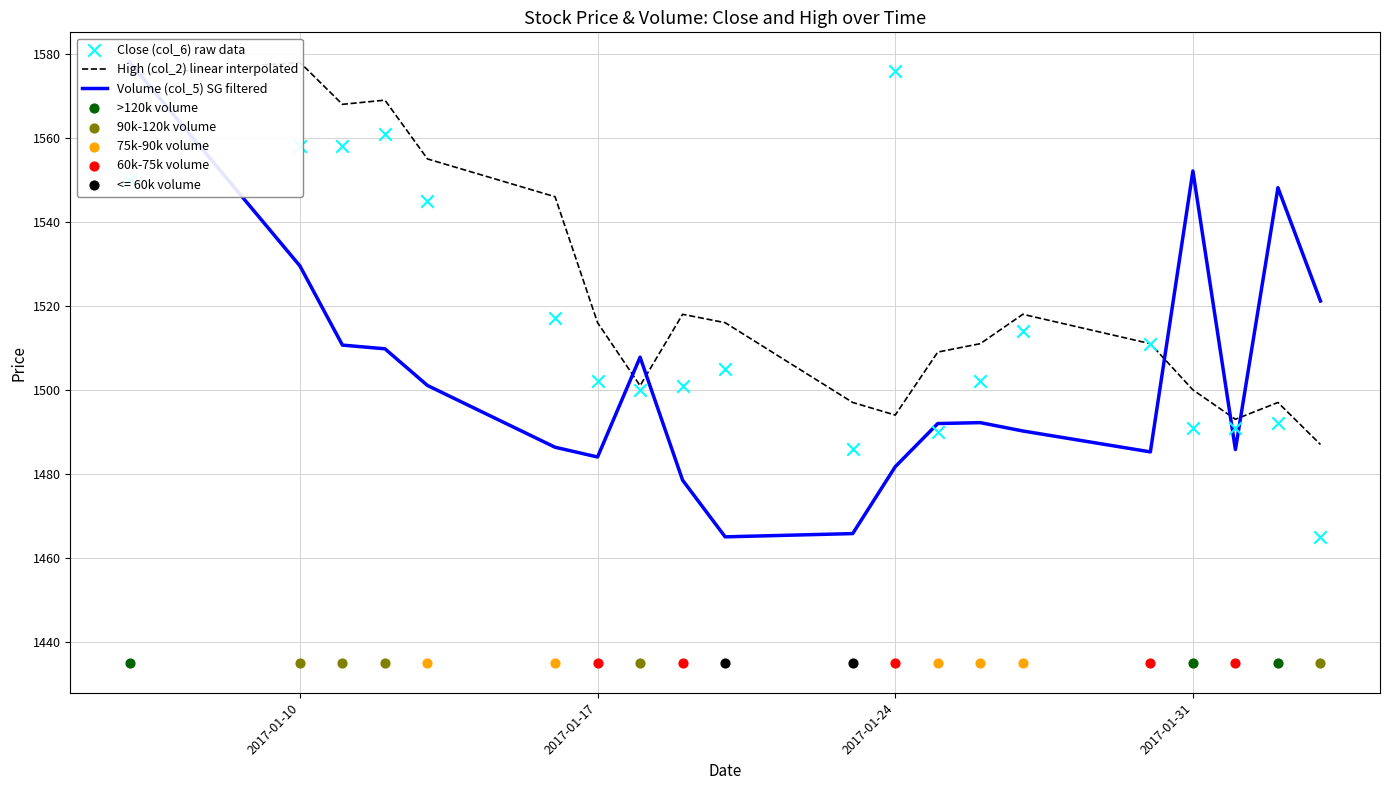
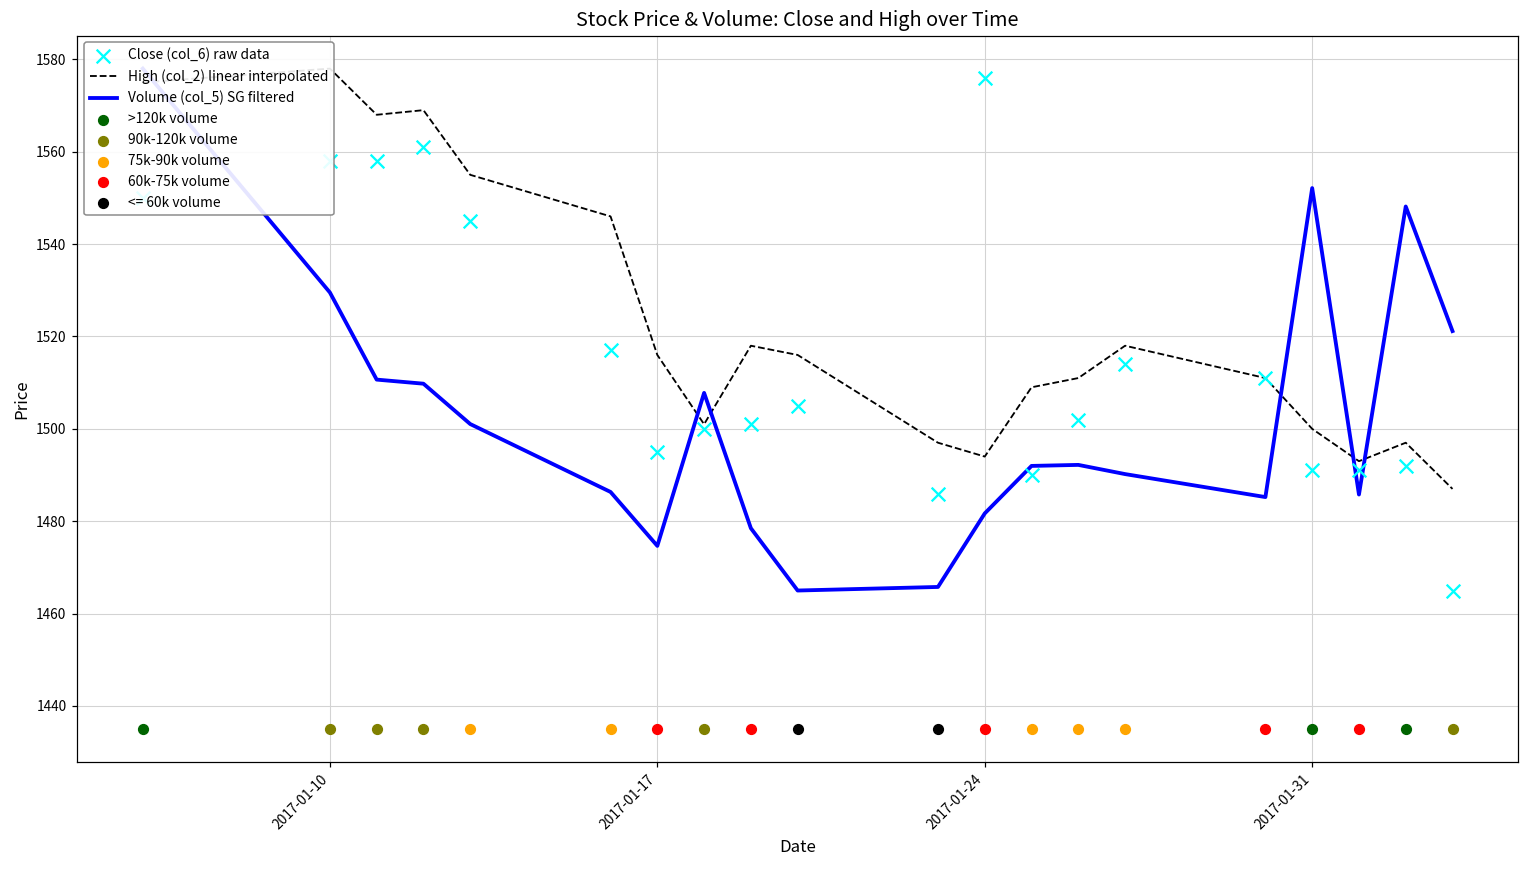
Volume (col_5) SG filtered, 2017-01-17: 1484 -> 1475
Close (col_6) raw data, 2017-01-17: 1502 -> 1495
